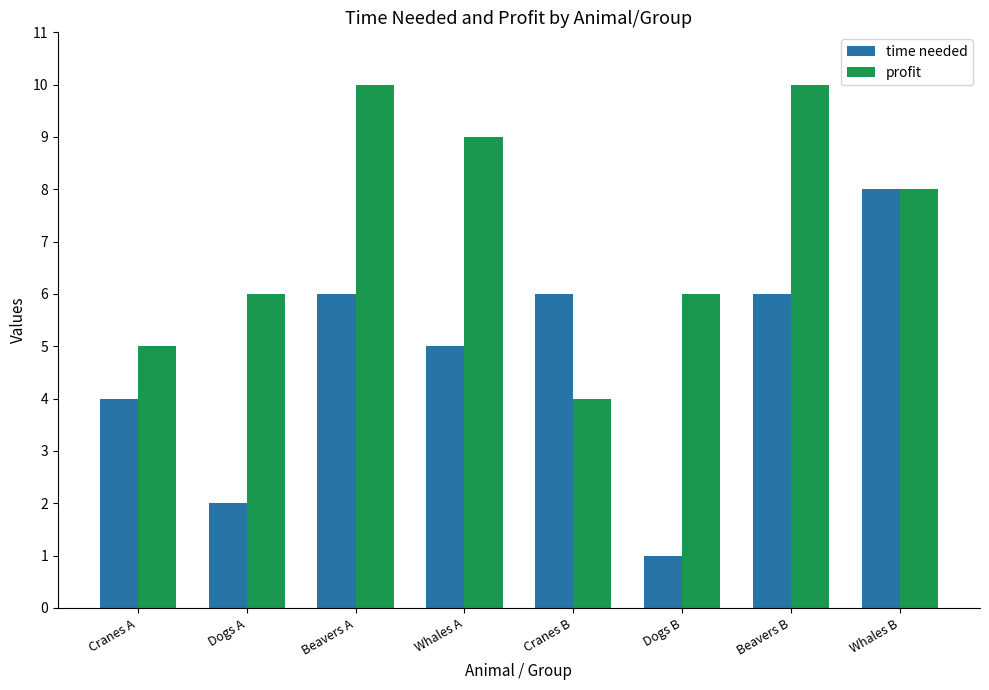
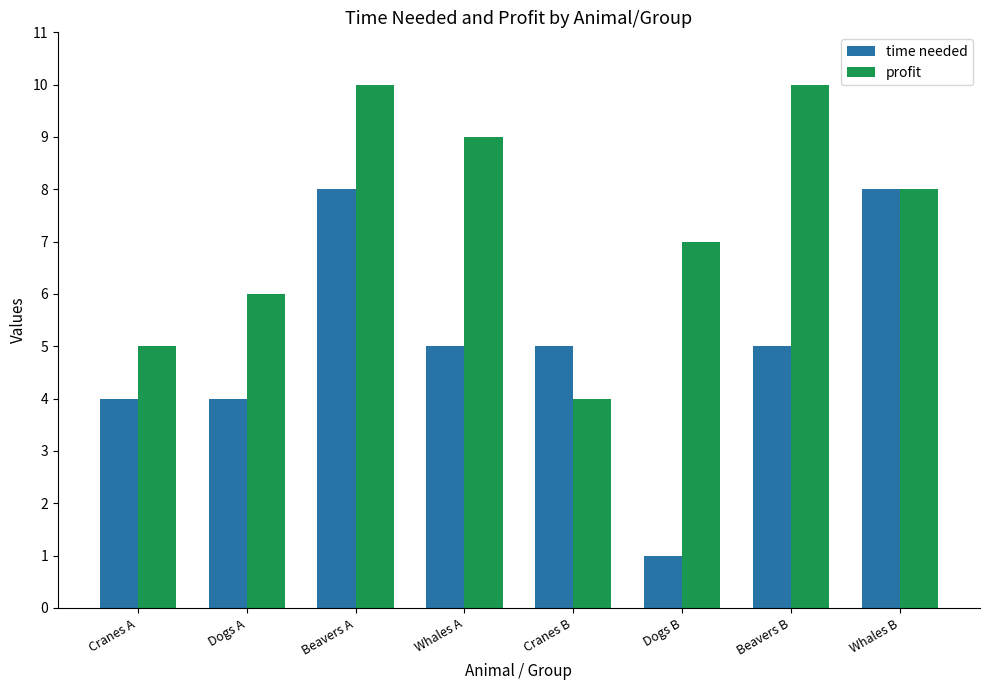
time needed, Dogs A: 2 -> 4
time needed, Beavers A: 6 -> 8
time needed, Cranes B: 6 -> 5
profit, Dogs B: 6 -> 7
time needed, Beavers B: 6 -> 5
